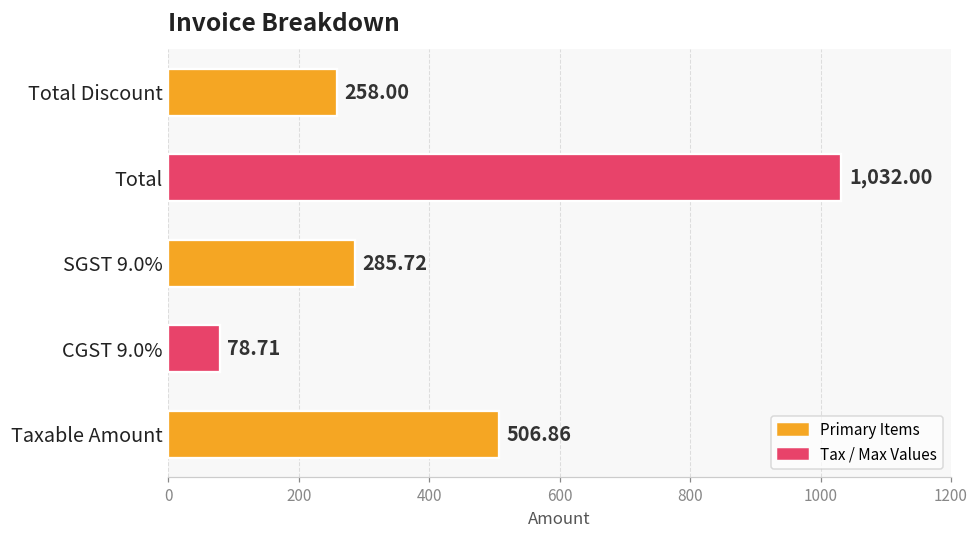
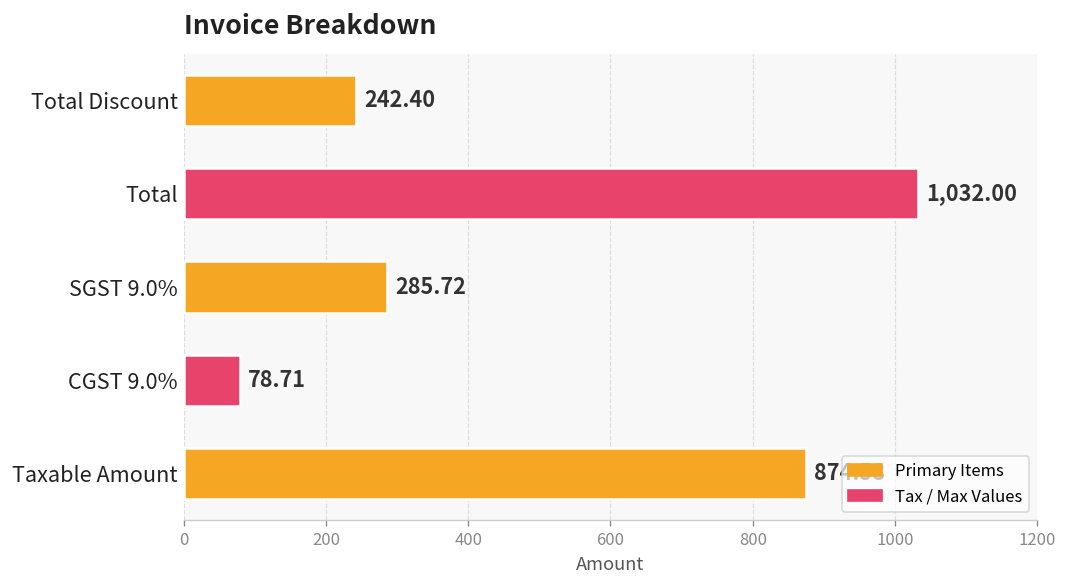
Total Discount: 258.00 -> 242.40
Taxable Amount: 510 -> 870
